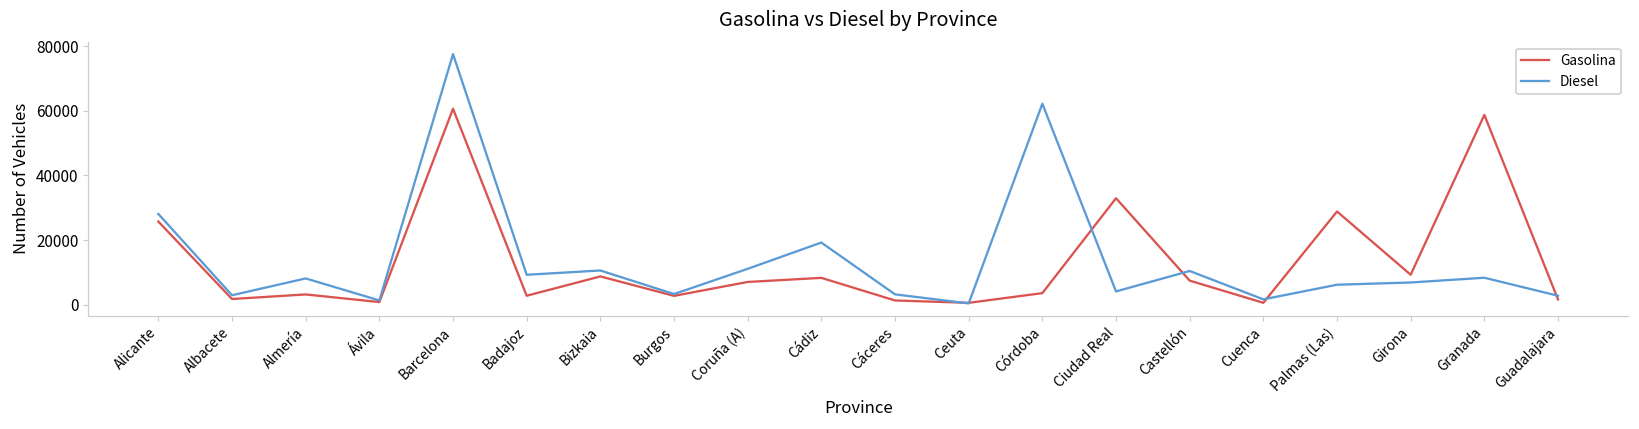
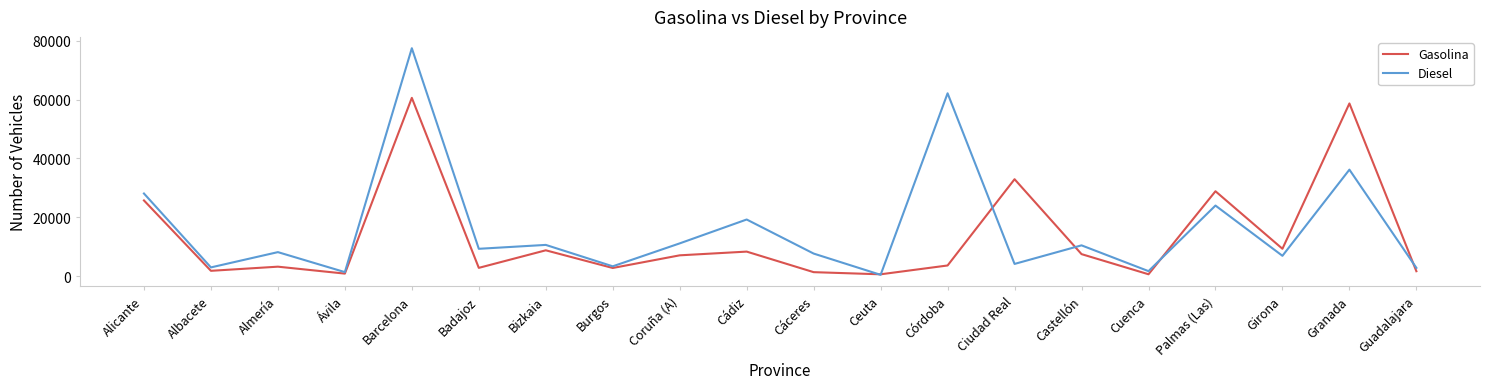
Diesel, Cáceres: 3000 -> 8000
Diesel, Palmas (Las): 6000 -> 24000
Diesel, Granada: 8000 -> 36000
